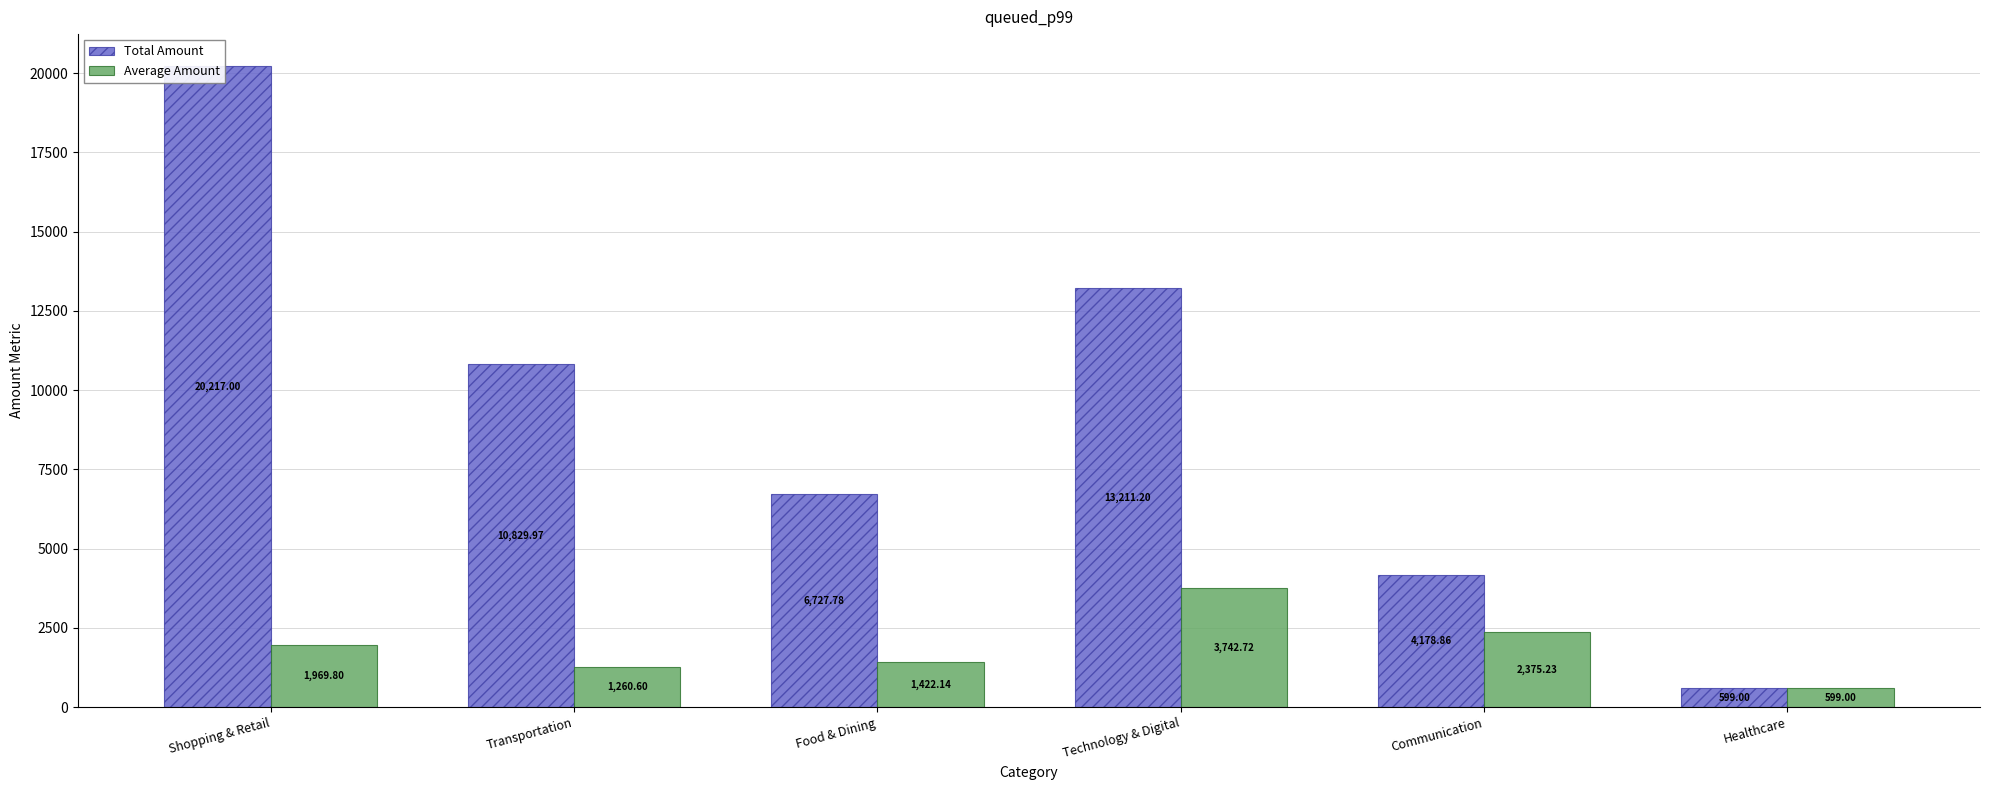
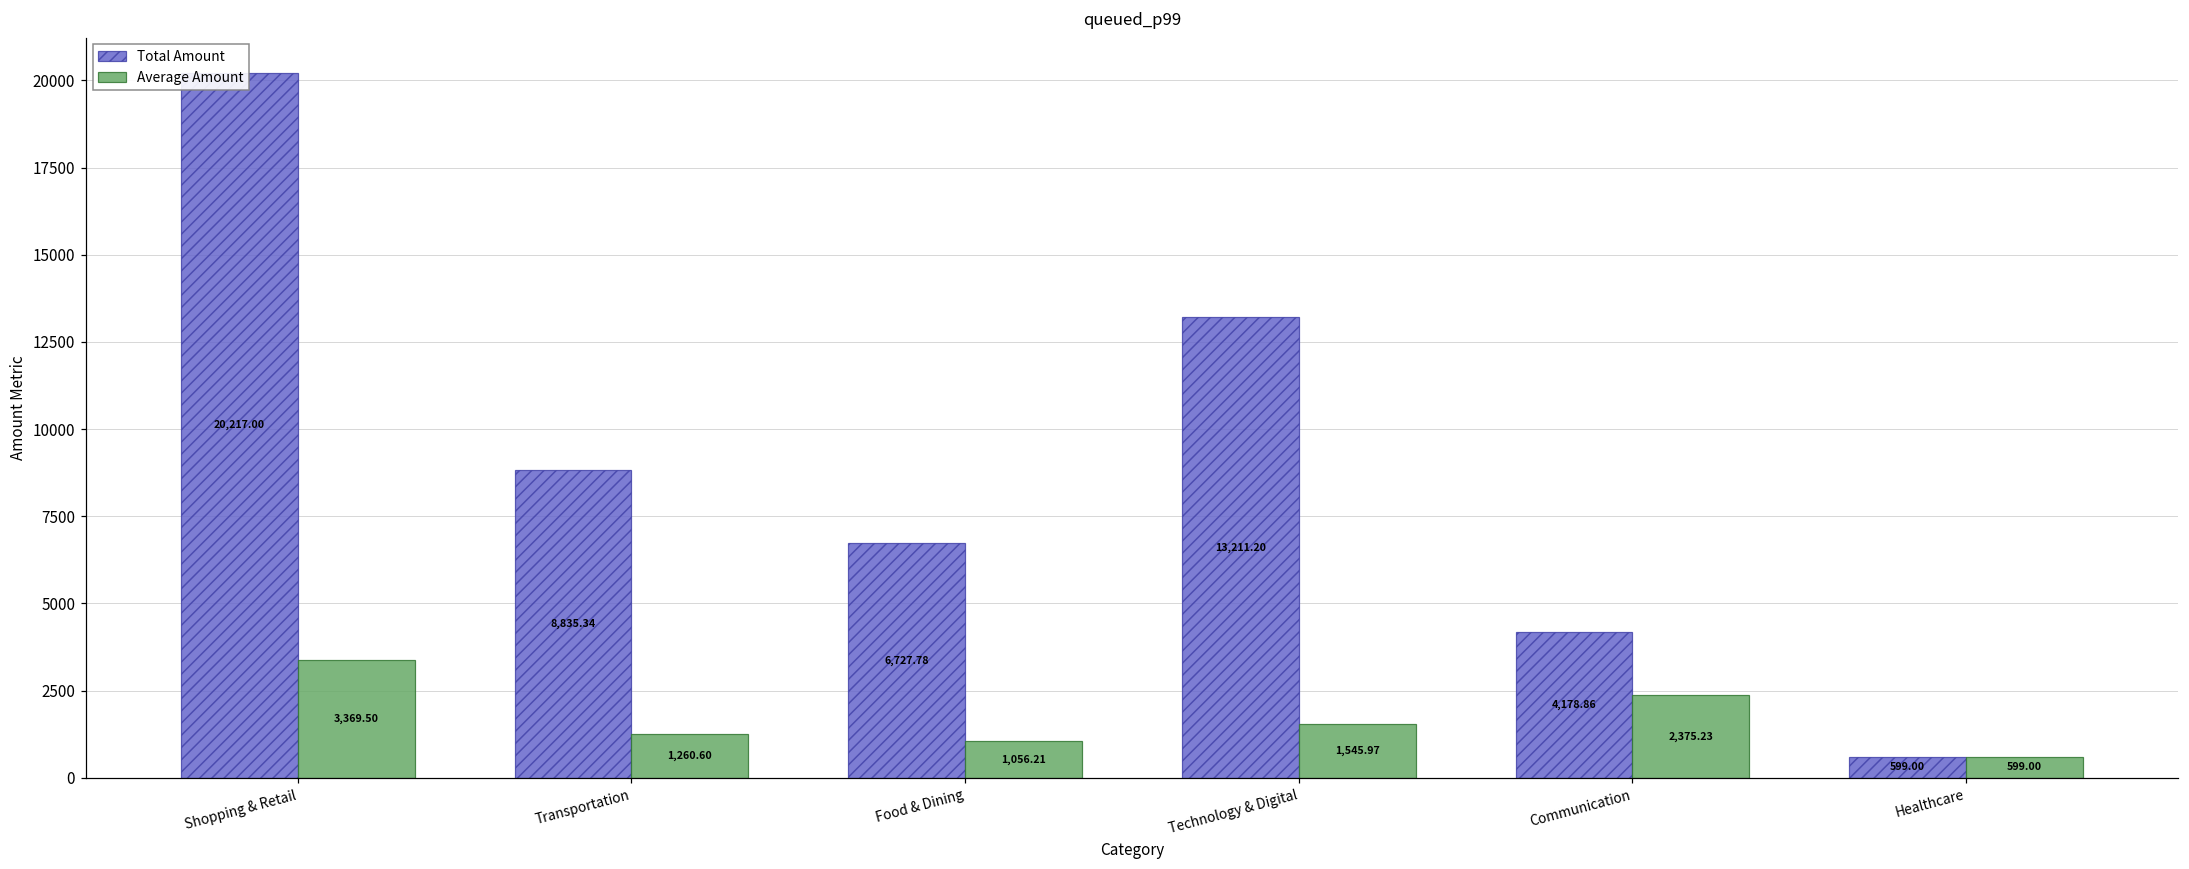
Average Amount, Shopping & Retail: 1,969.80 -> 3,369.50
Total Amount, Transportation: 10,829.97 -> 8,835.34
Average Amount, Food & Dining: 1,422.14 -> 1,056.21
Average Amount, Technology & Digital: 3,742.72 -> 1,545.97
